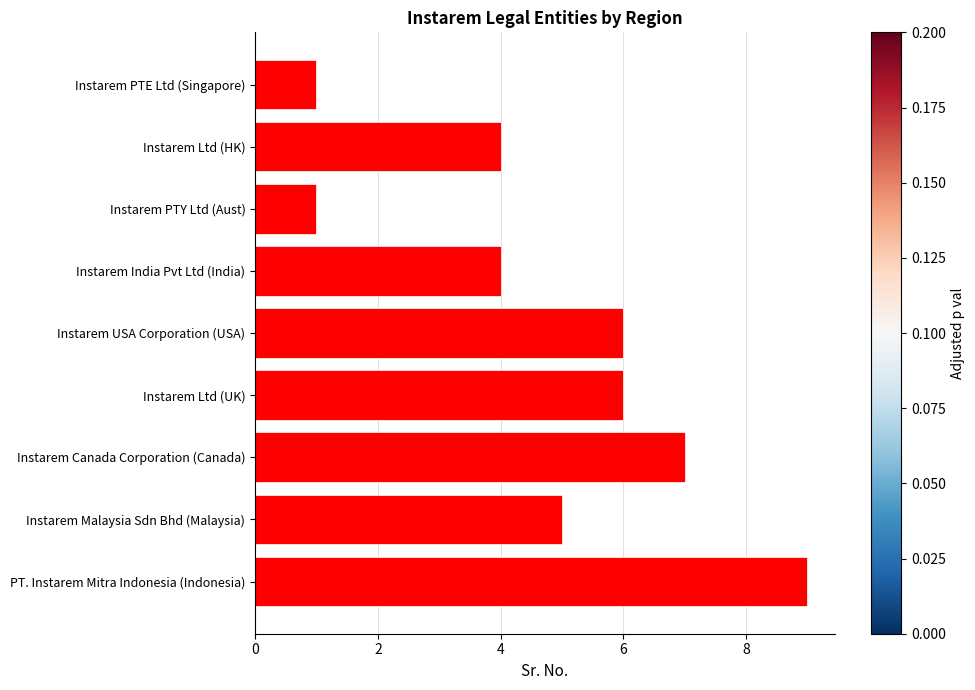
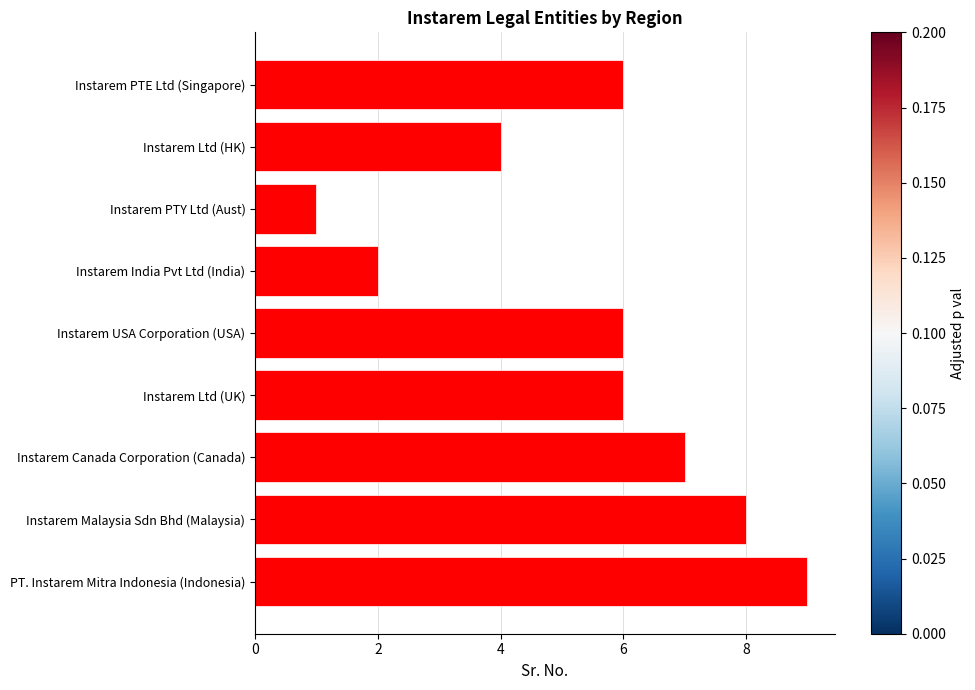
Instarem PTE Ltd (Singapore): 1 -> 6
Instarem India Pvt Ltd (India): 4 -> 2
Instarem Malaysia Sdn Bhd (Malaysia): 5 -> 8
